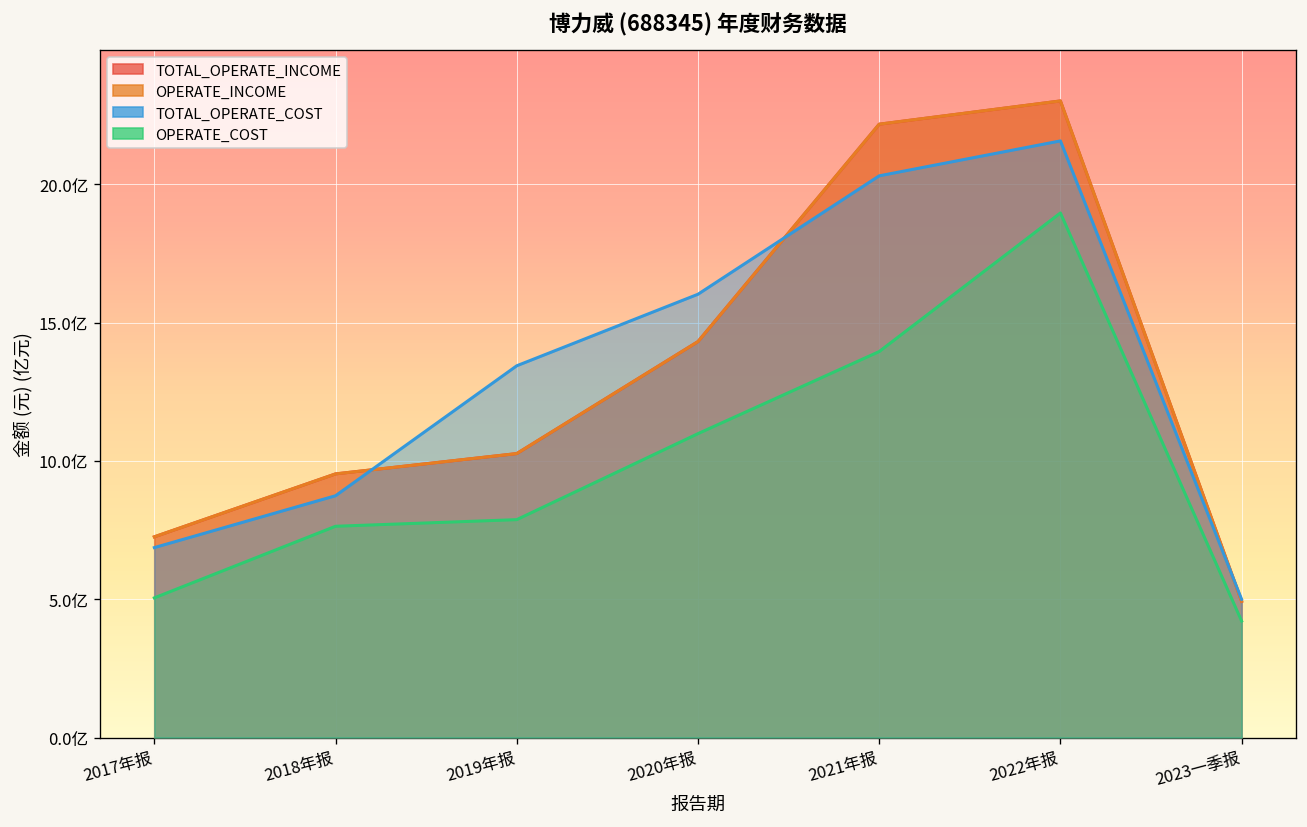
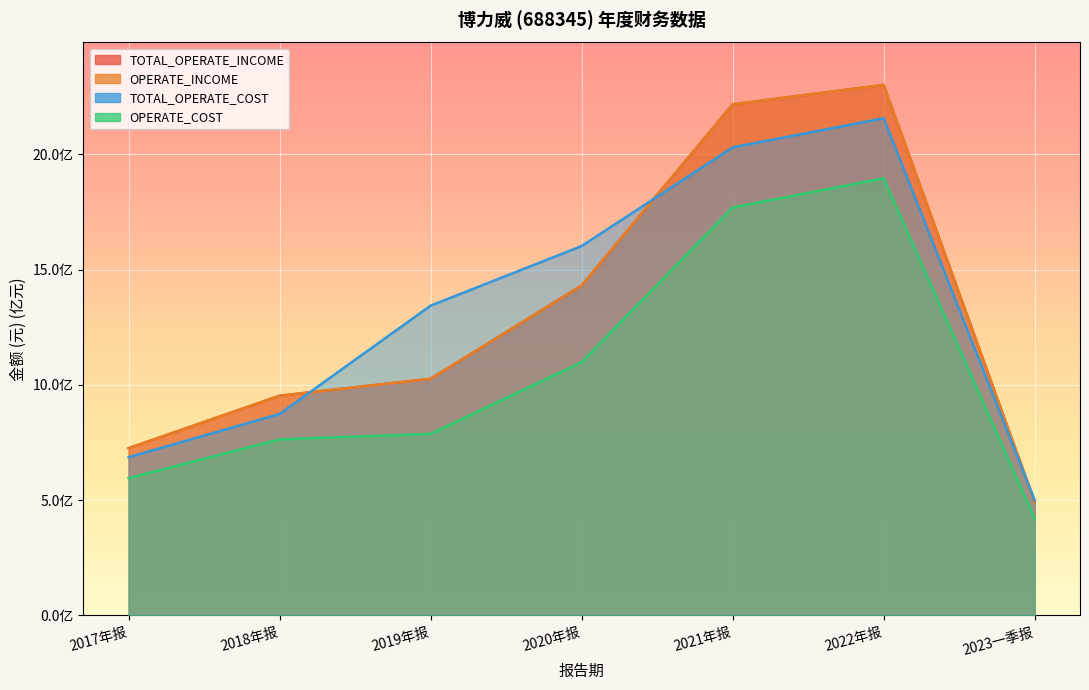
OPERATE_COST, 2017年报: 5.0亿 -> 6.0亿
OPERATE_COST, 2021年报: 14.0亿 -> 17.7亿
